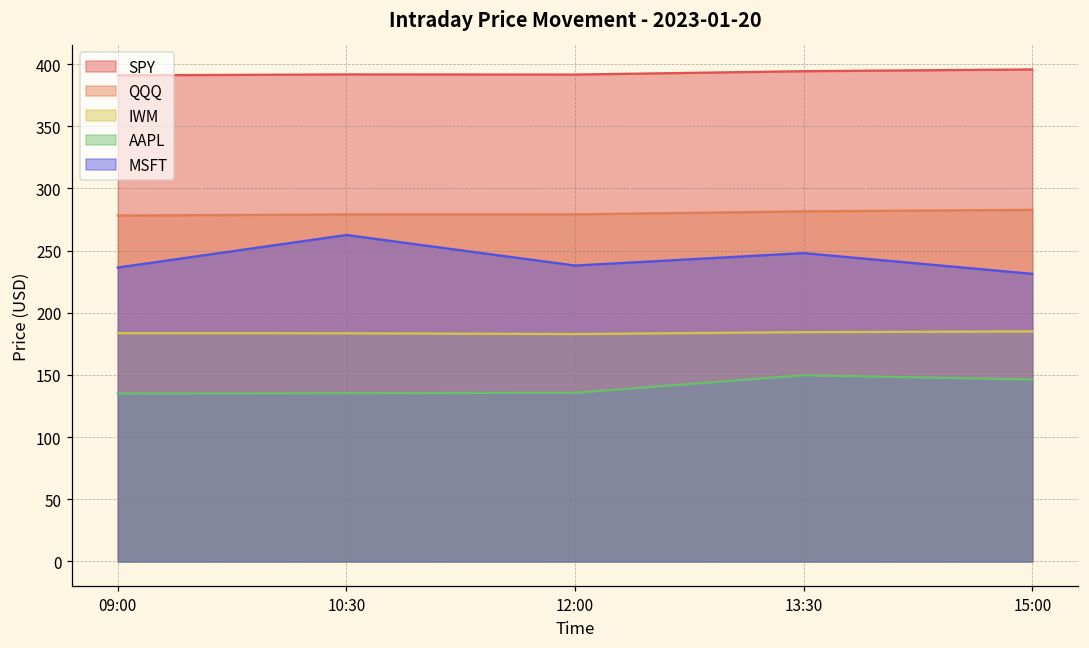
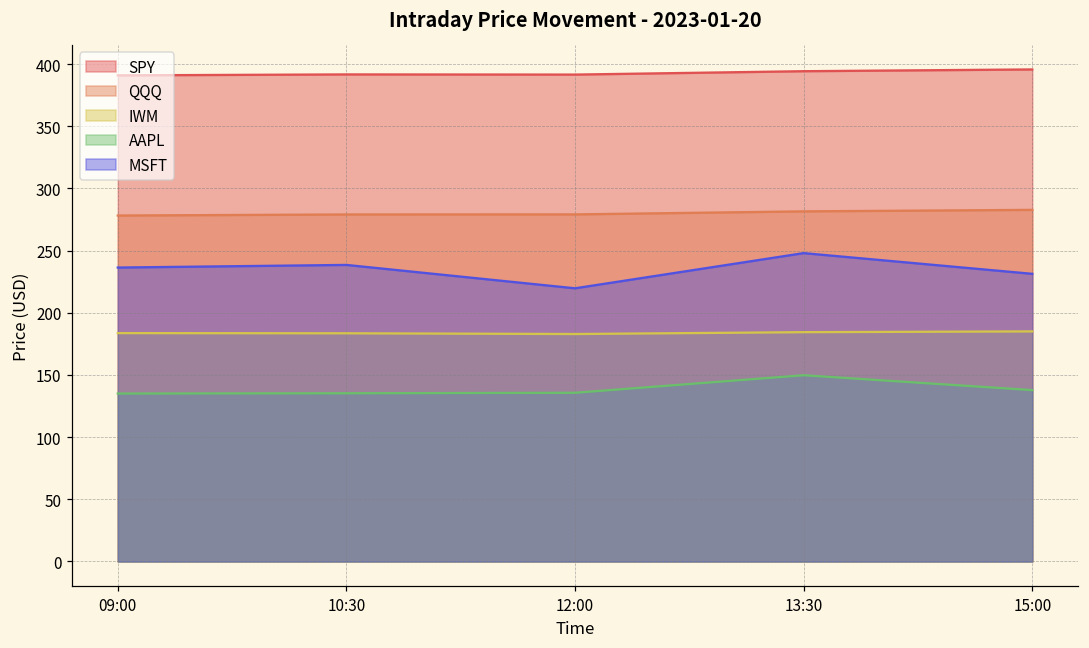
MSFT, 10:30: 263 -> 239
MSFT, 12:00: 238 -> 220
AAPL, 15:00: 146 -> 138
